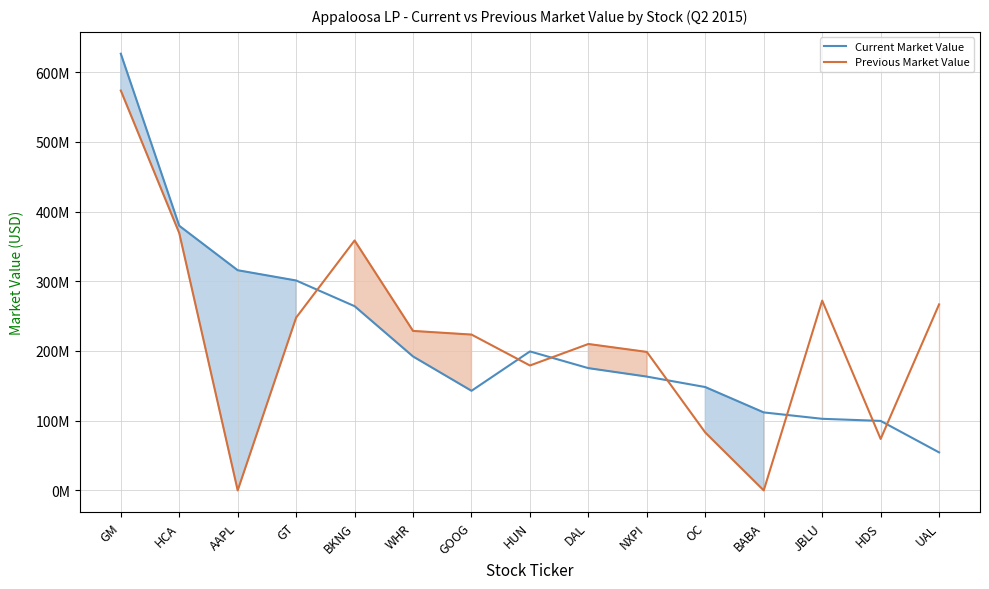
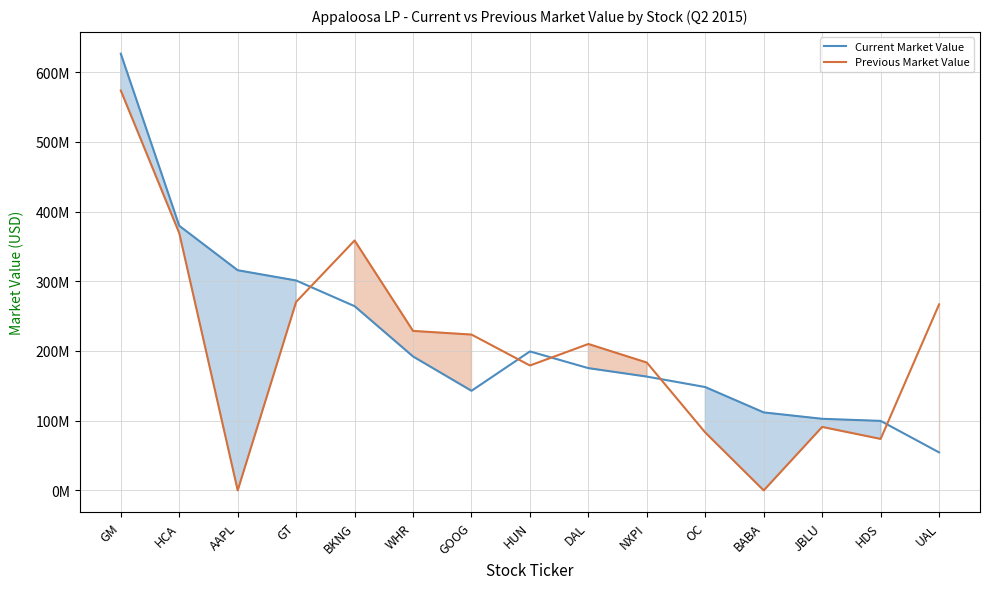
Previous Market Value, GT: 250000000 -> 270000000
Previous Market Value, NXPI: 200000000 -> 180000000
Previous Market Value, JBLU: 270000000 -> 90000000
